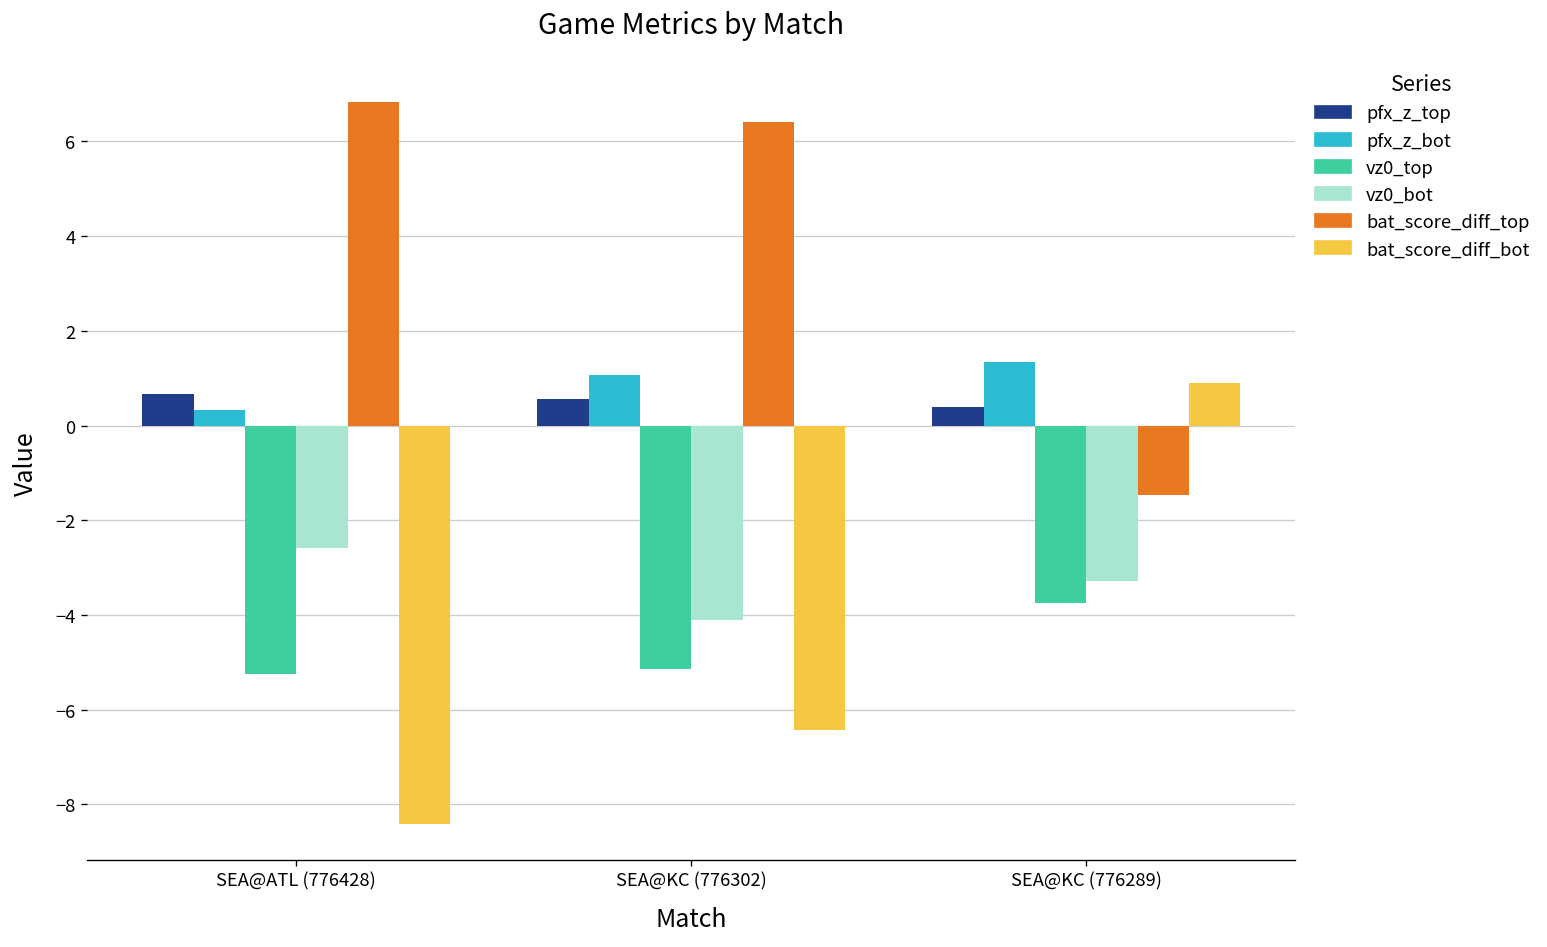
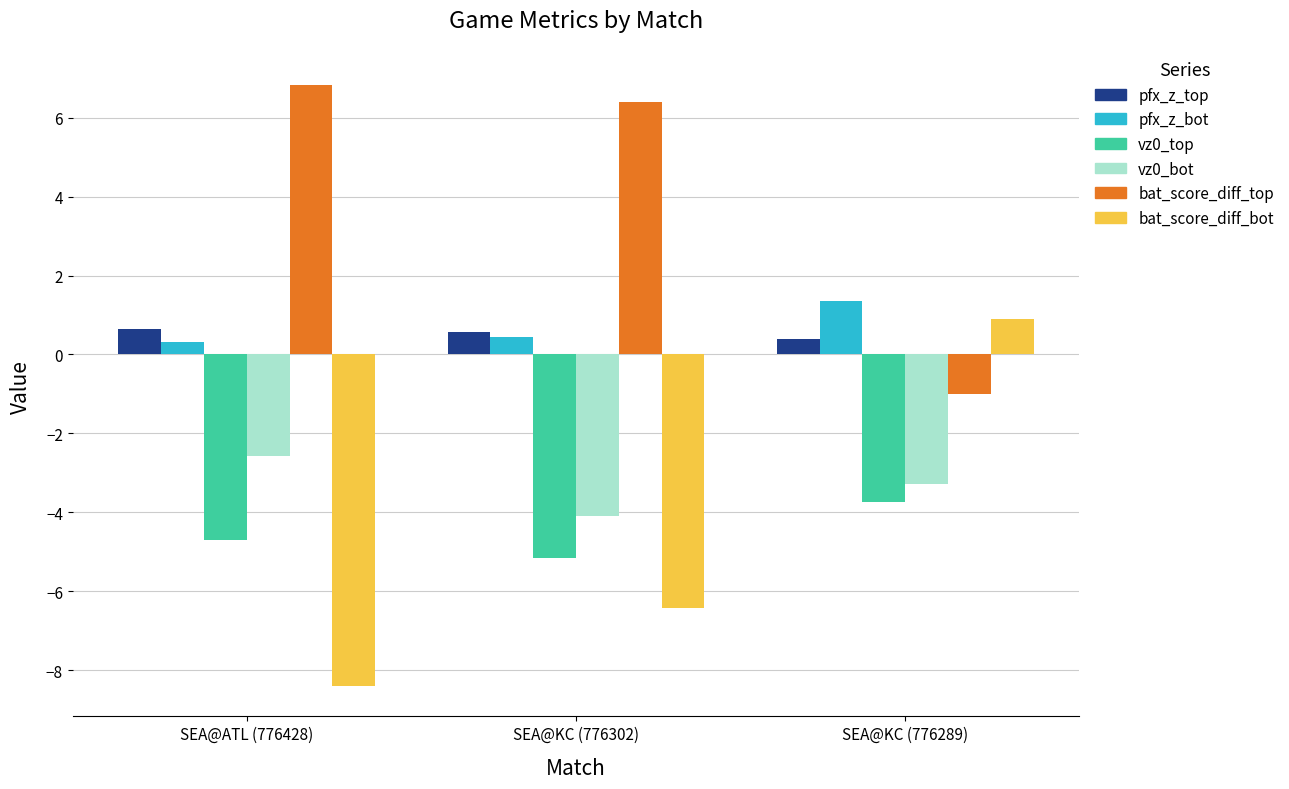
vz0_top, SEA@ATL (776428): -5.3 -> -4.7
pfx_z_bot, SEA@KC (776302): 1.1 -> 0.4
bat_score_diff_top, SEA@KC (776289): -1.5 -> -1.0
